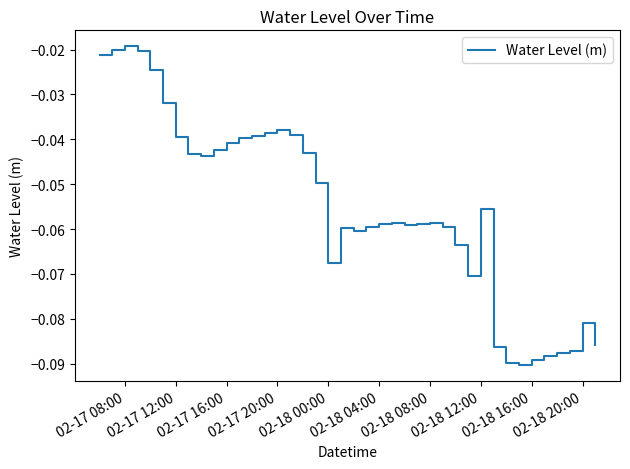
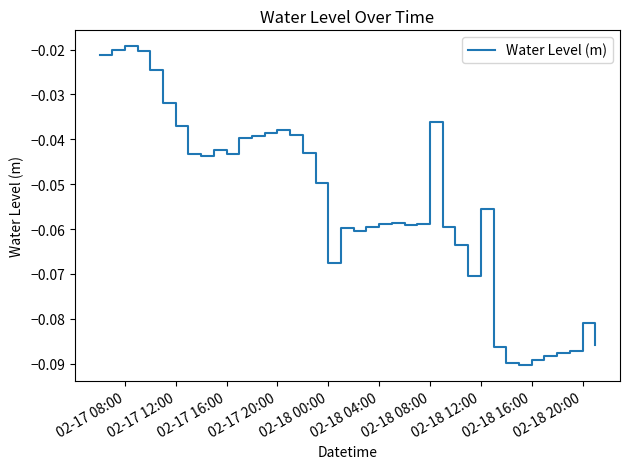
02-17 12:00: -0.039 -> -0.037
02-17 16:00: -0.041 -> -0.043
02-18 08:00: -0.059 -> -0.036
